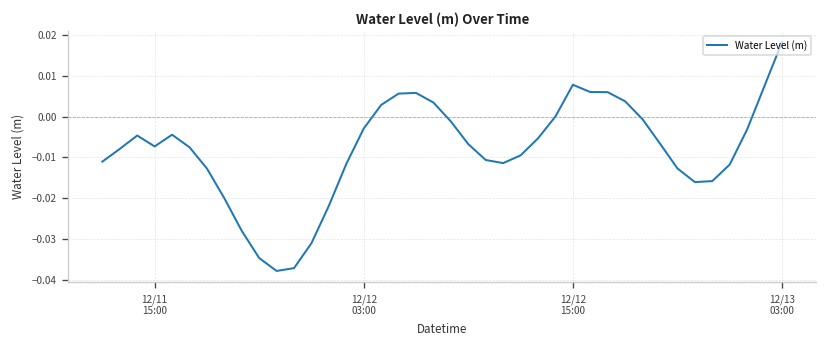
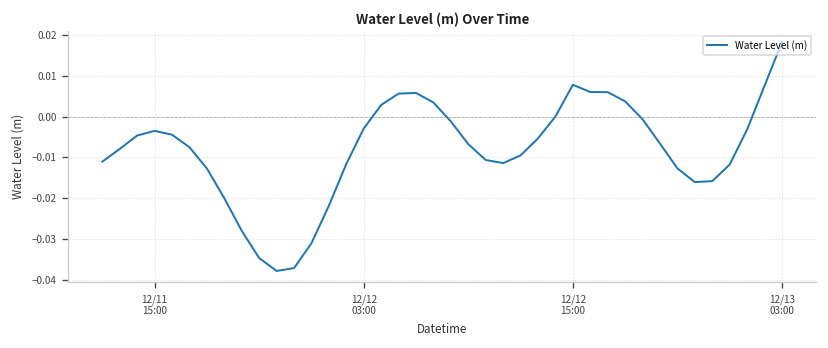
12/11 15:00: -0.007 -> -0.004
